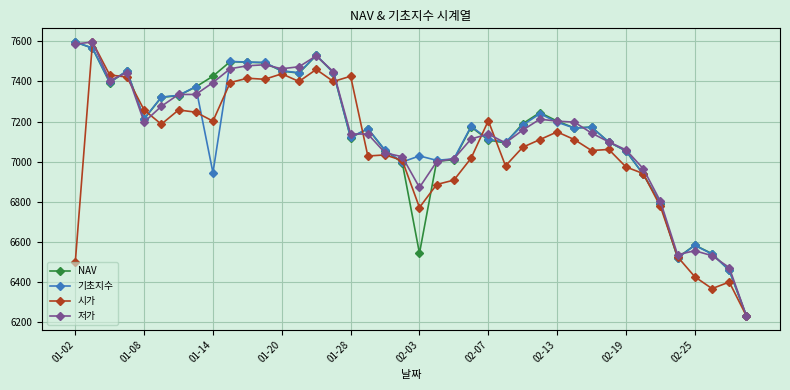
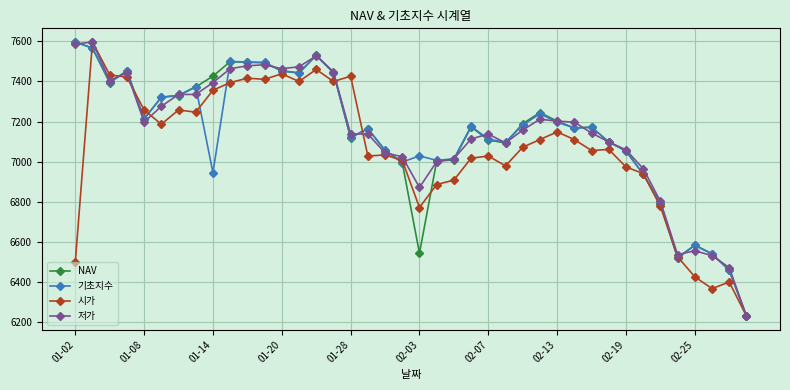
시가, 01-14: 7200 -> 7360
시가, 02-07: 7200 -> 7030
